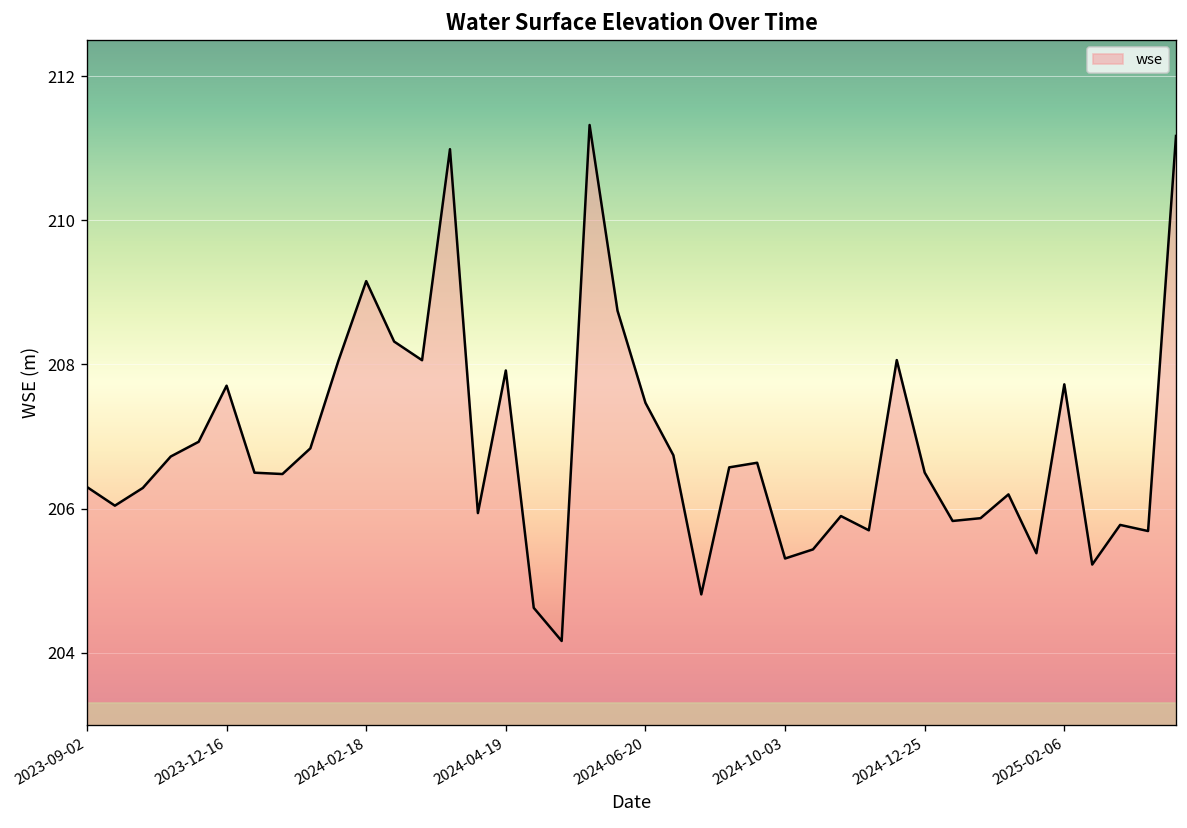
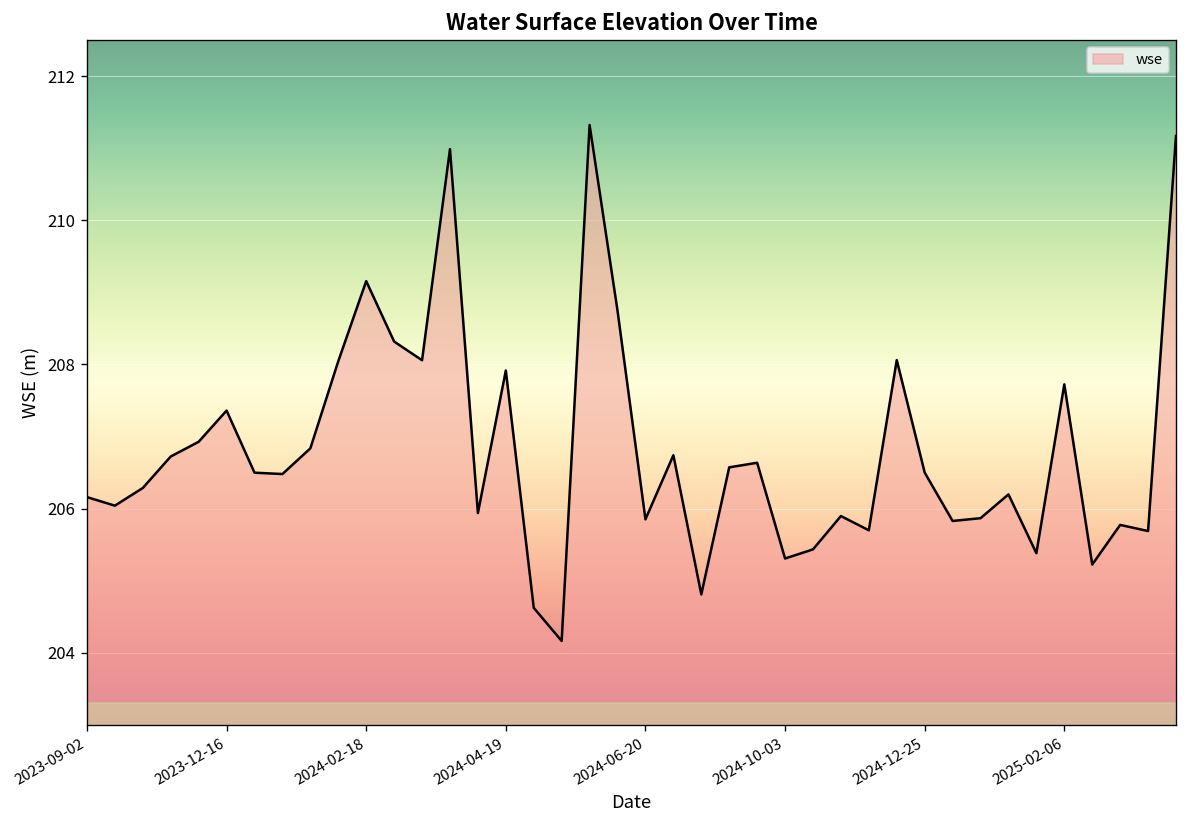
2023-09-02: 206.3 -> 206.2
2023-12-16: 207.7 -> 207.4
2024-06-20: 207.5 -> 205.9
